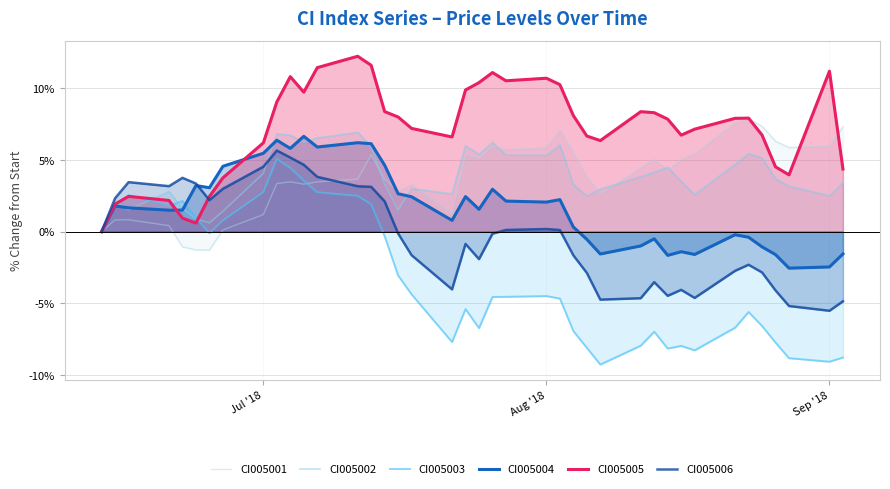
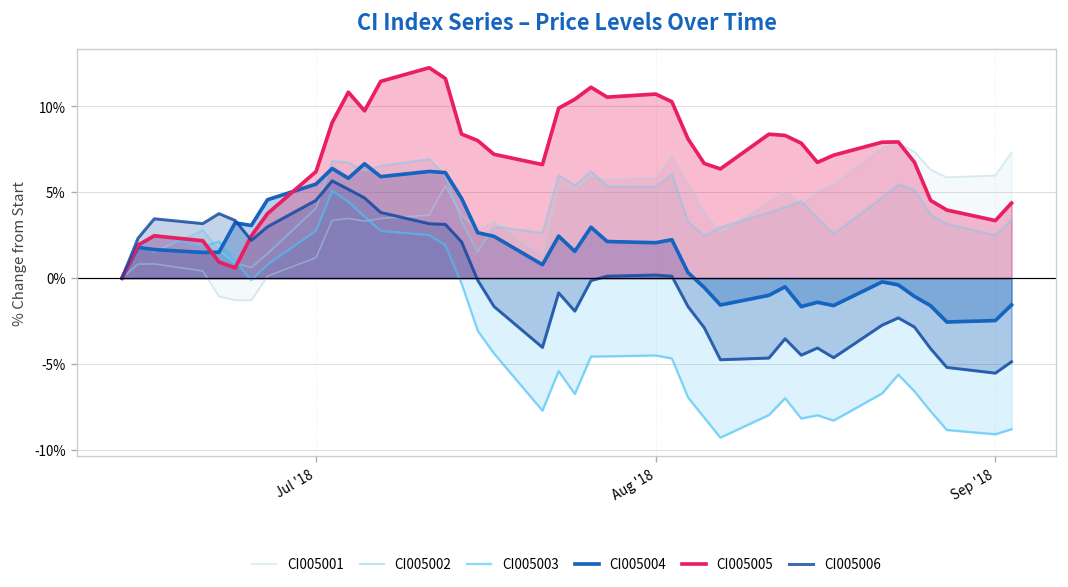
CI005005, Sep '18: 11.2% -> 3.4%
